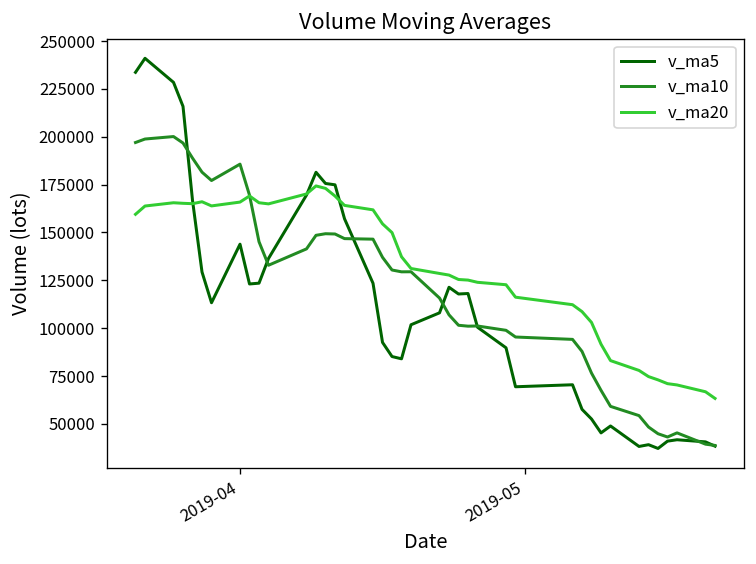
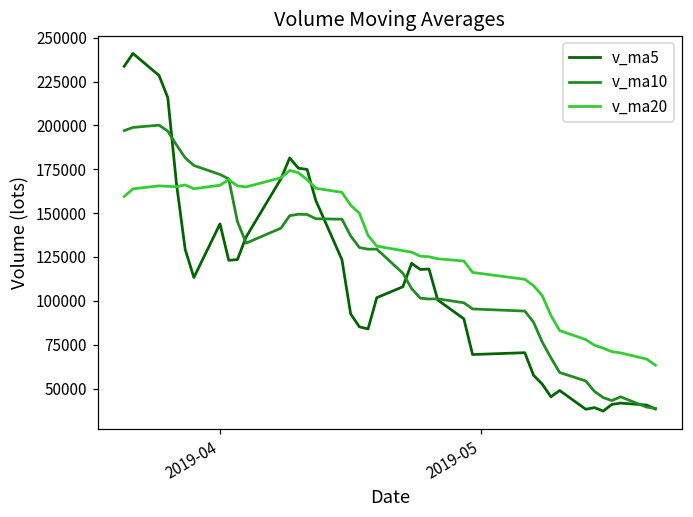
v_ma10, 2019-04: 186000 -> 172000
